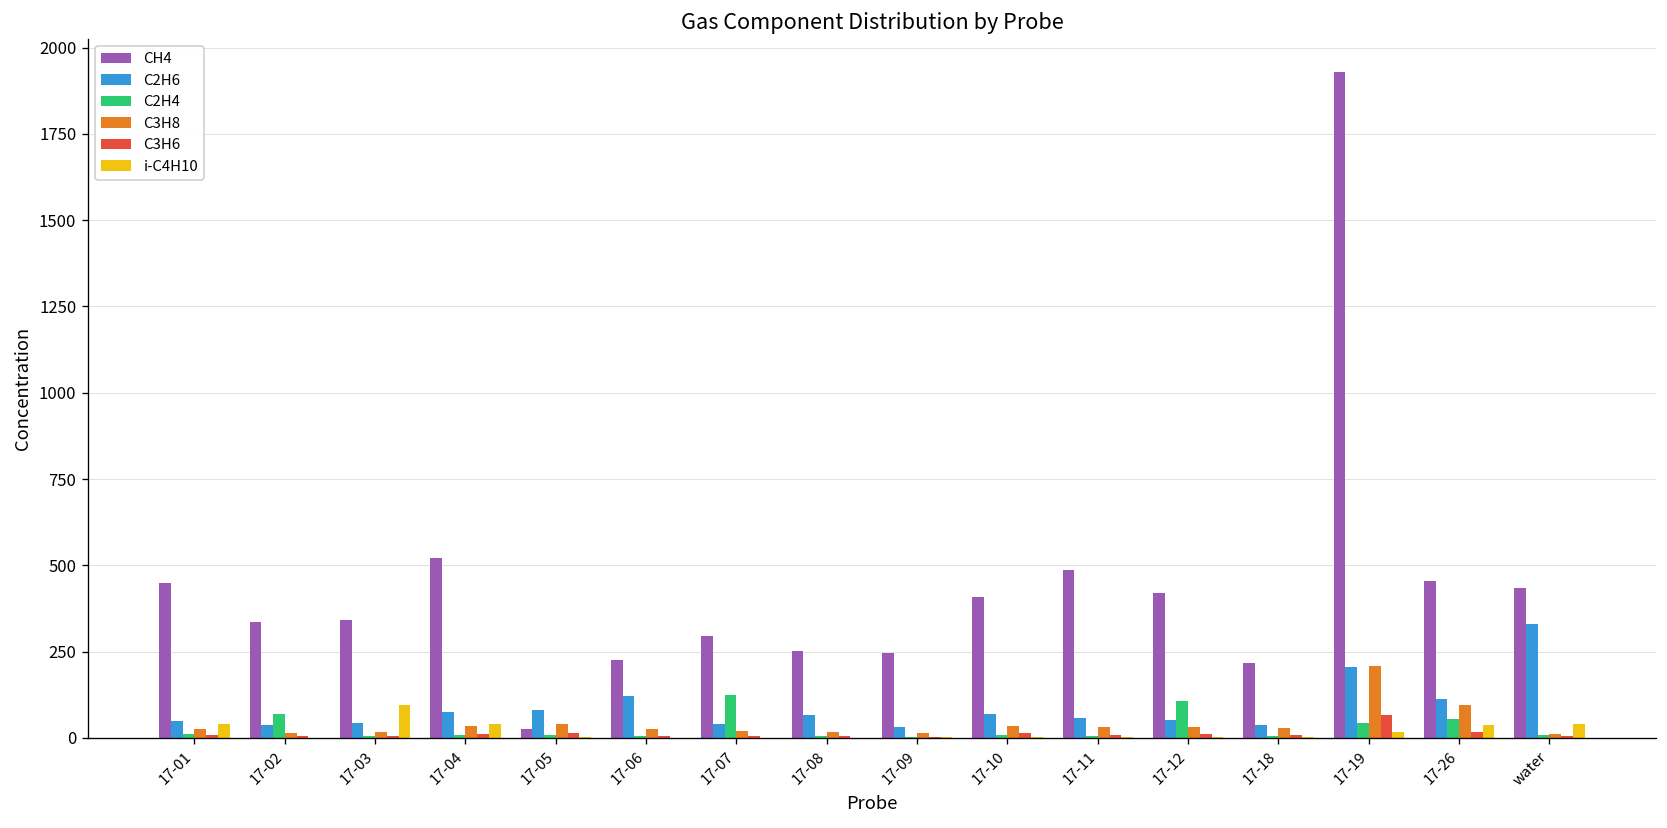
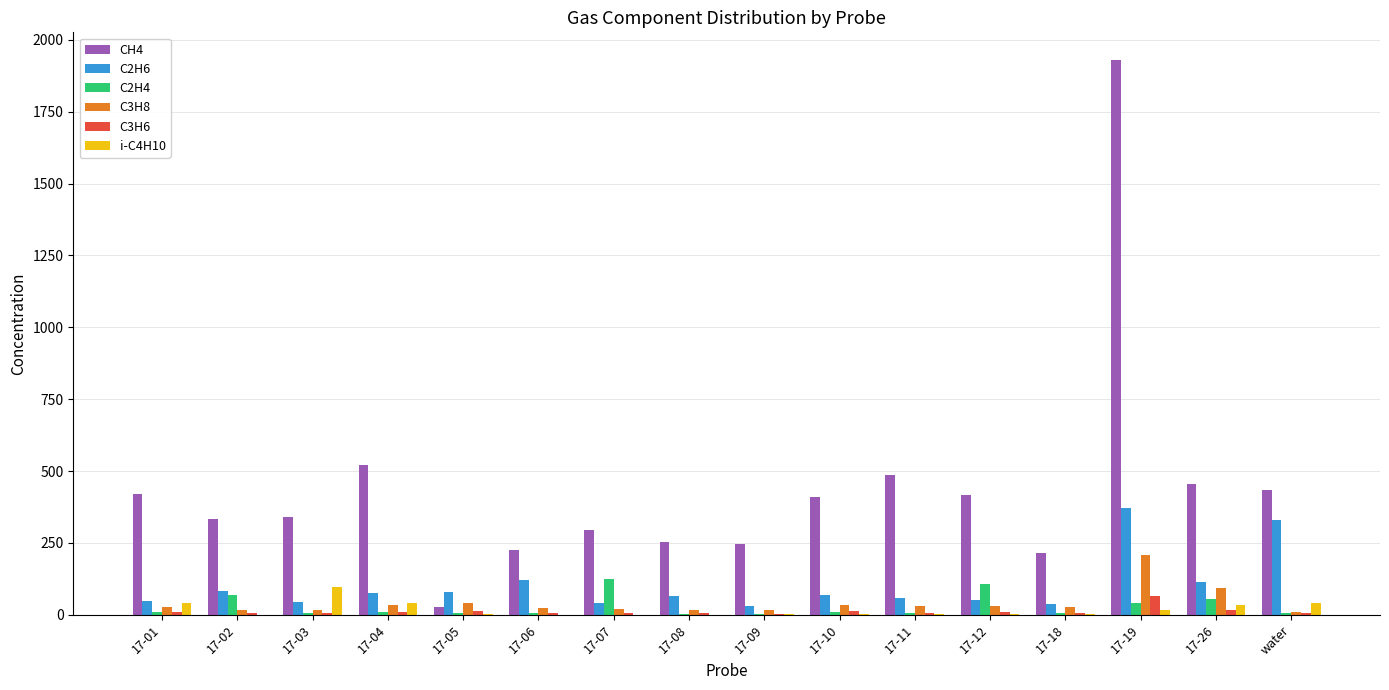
CH4, 17-01: 450 -> 420
C2H6, 17-02: 40 -> 80
C2H6, 17-19: 210 -> 370
